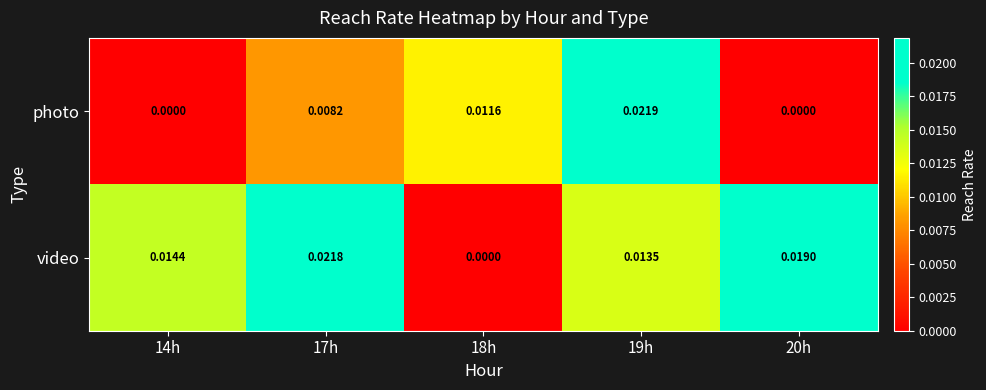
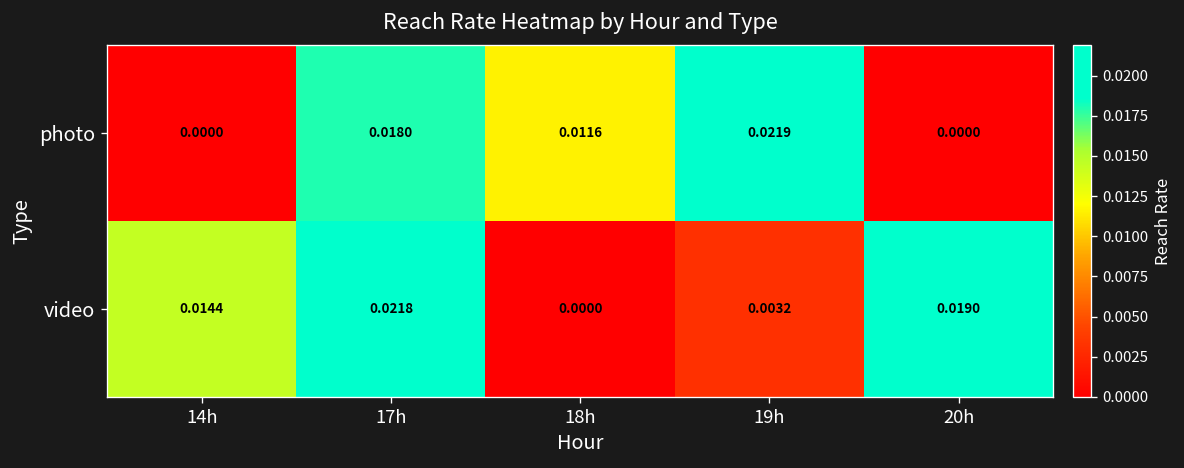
photo, 17h: 0.0082 -> 0.0180
video, 19h: 0.0135 -> 0.0032
